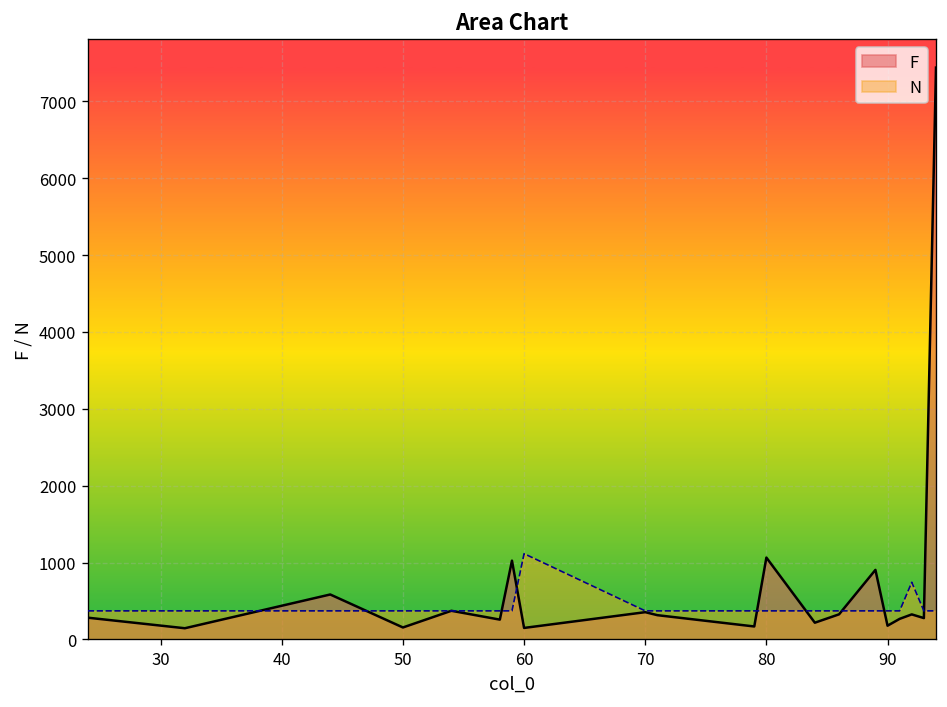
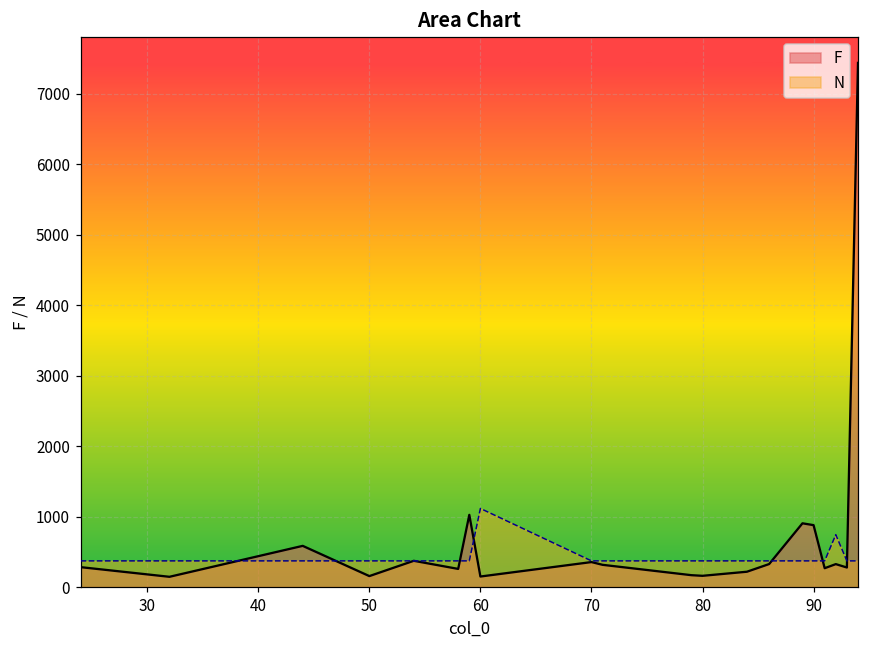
F, 80: 1100 -> 200
F, 90: 200 -> 900
